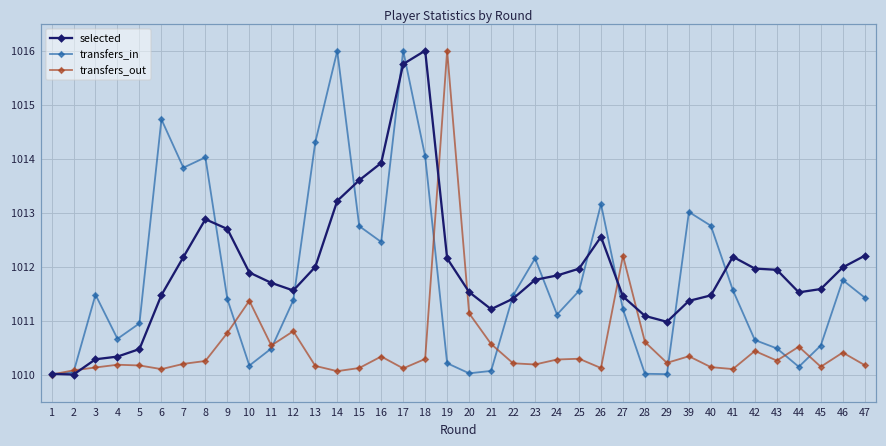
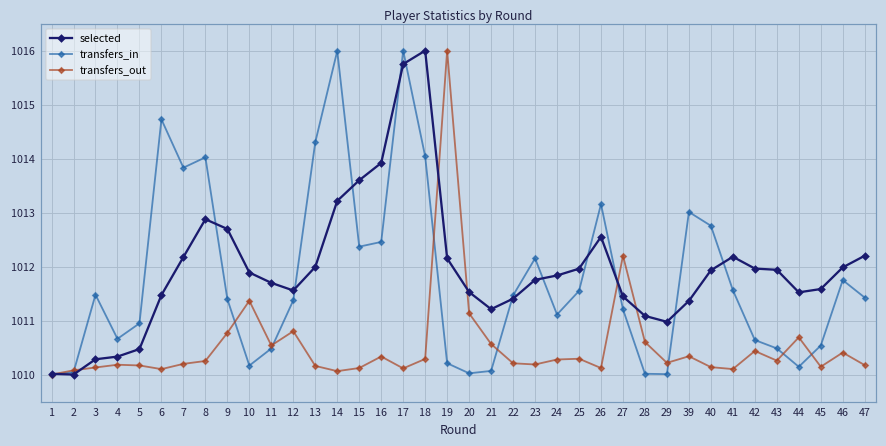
transfers_in, 15: 1012.7 -> 1012.4
selected, 40: 1011.5 -> 1011.9
transfers_out, 44: 1010.5 -> 1010.7
